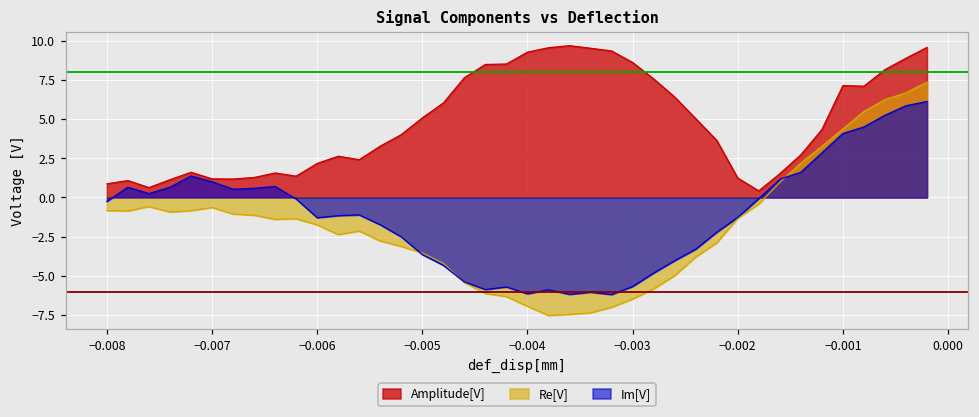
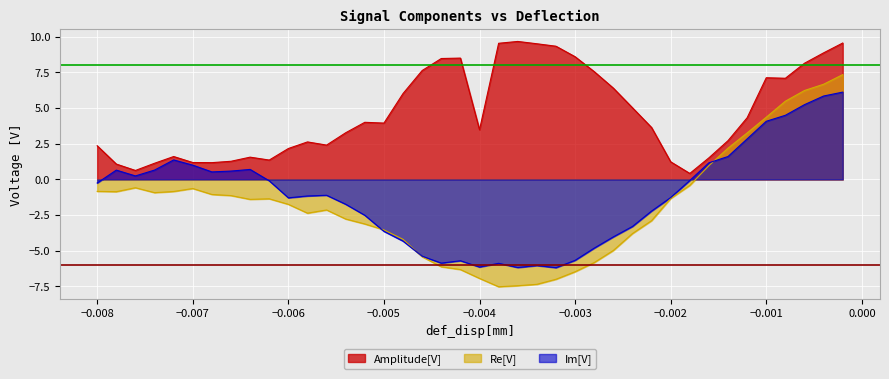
Amplitude[V], −0.008: 0.9 -> 2.4
Amplitude[V], −0.005: 5.1 -> 4.0
Amplitude[V], −0.004: 9.3 -> 3.5
